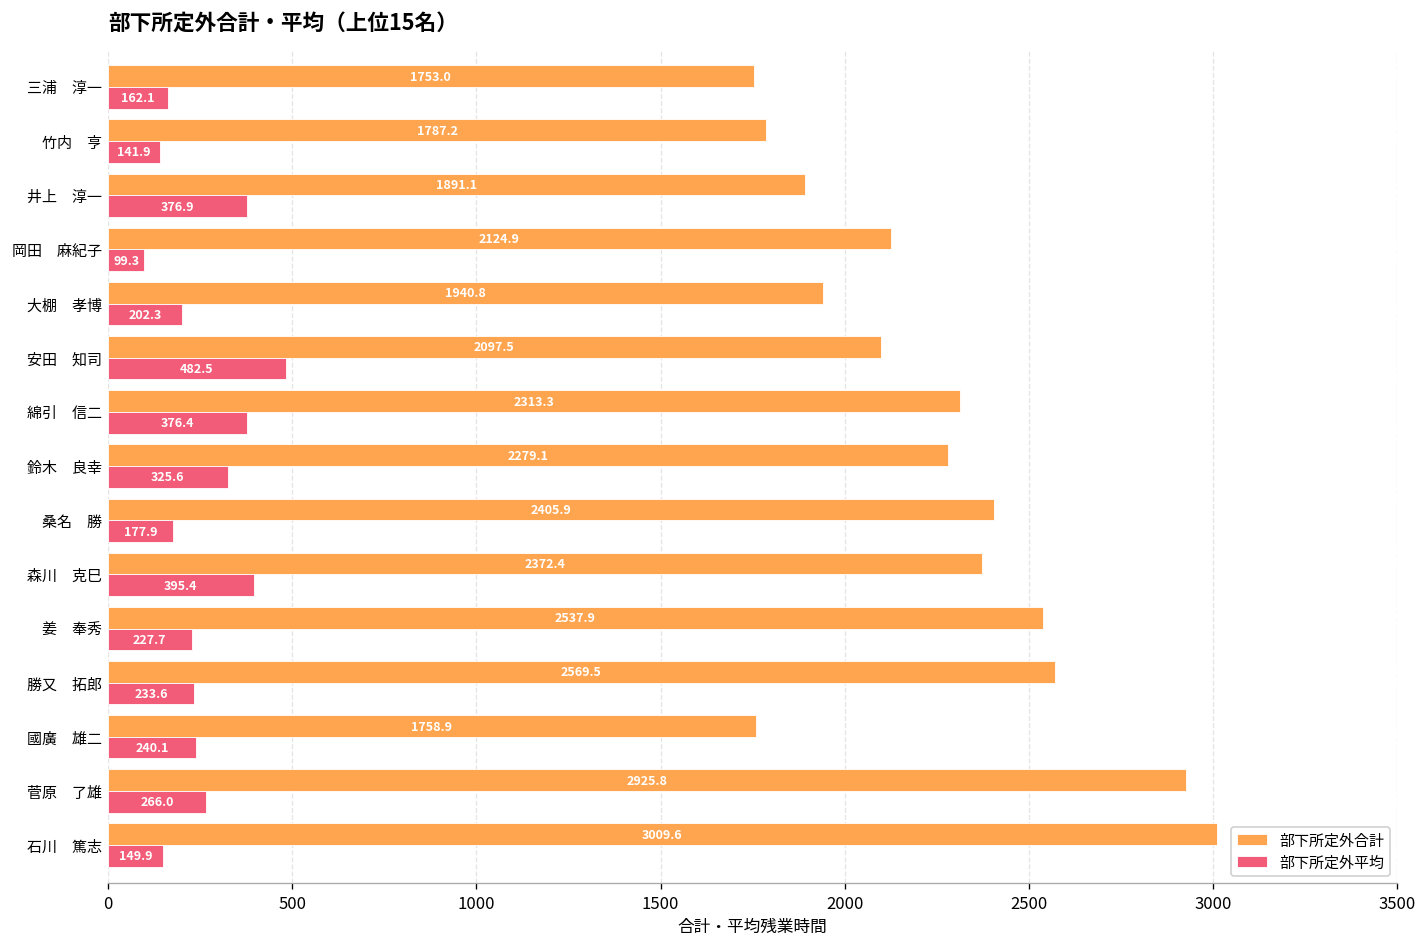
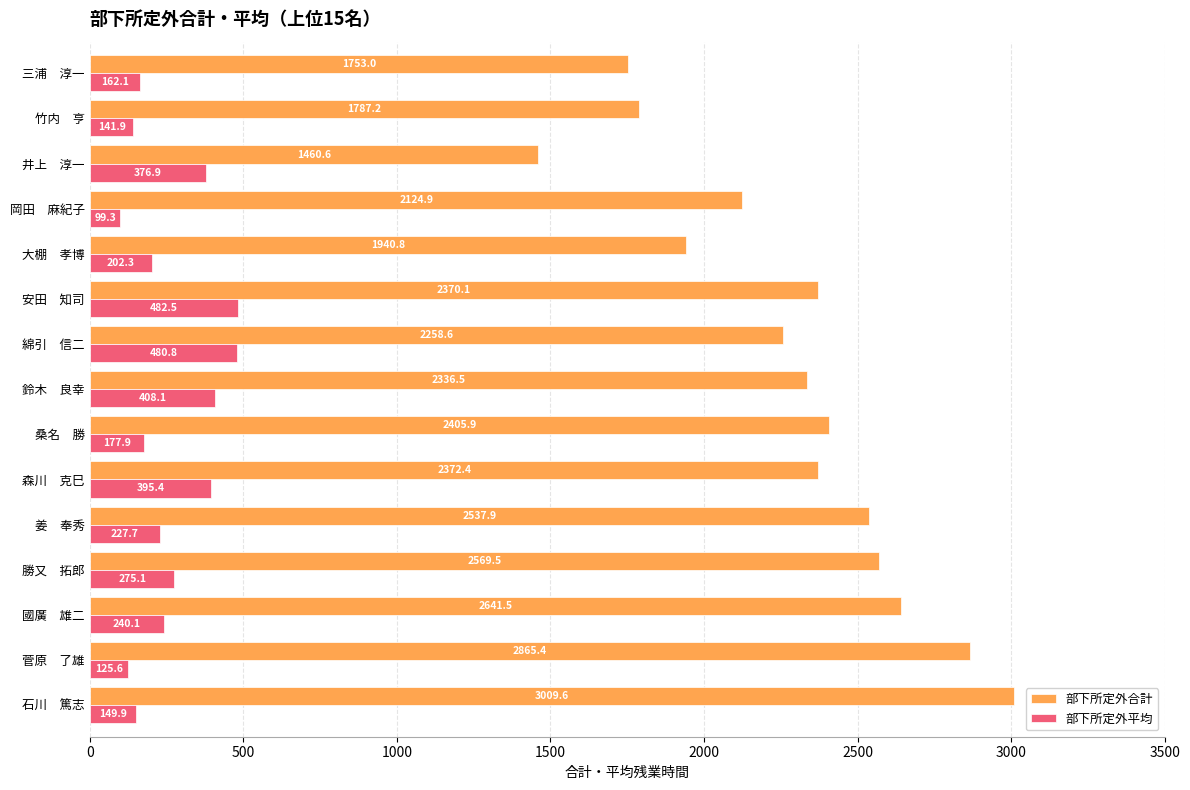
部下所定外合計, 井上 淳一: 1891.1 -> 1460.6
部下所定外合計, 安田 知司: 2097.5 -> 2370.1
部下所定外合計, 綿引 信二: 2313.3 -> 2258.6
部下所定外平均, 綿引 信二: 376.4 -> 480.8
部下所定外合計, 鈴木 良幸: 2279.1 -> 2336.5
部下所定外平均, 鈴木 良幸: 325.6 -> 408.1
部下所定外平均, 勝又 拓郎: 233.6 -> 275.1
部下所定外合計, 國廣 雄二: 1758.9 -> 2641.5
部下所定外合計, 菅原 了雄: 2925.8 -> 2865.4
部下所定外平均, 菅原 了雄: 266.0 -> 125.6
